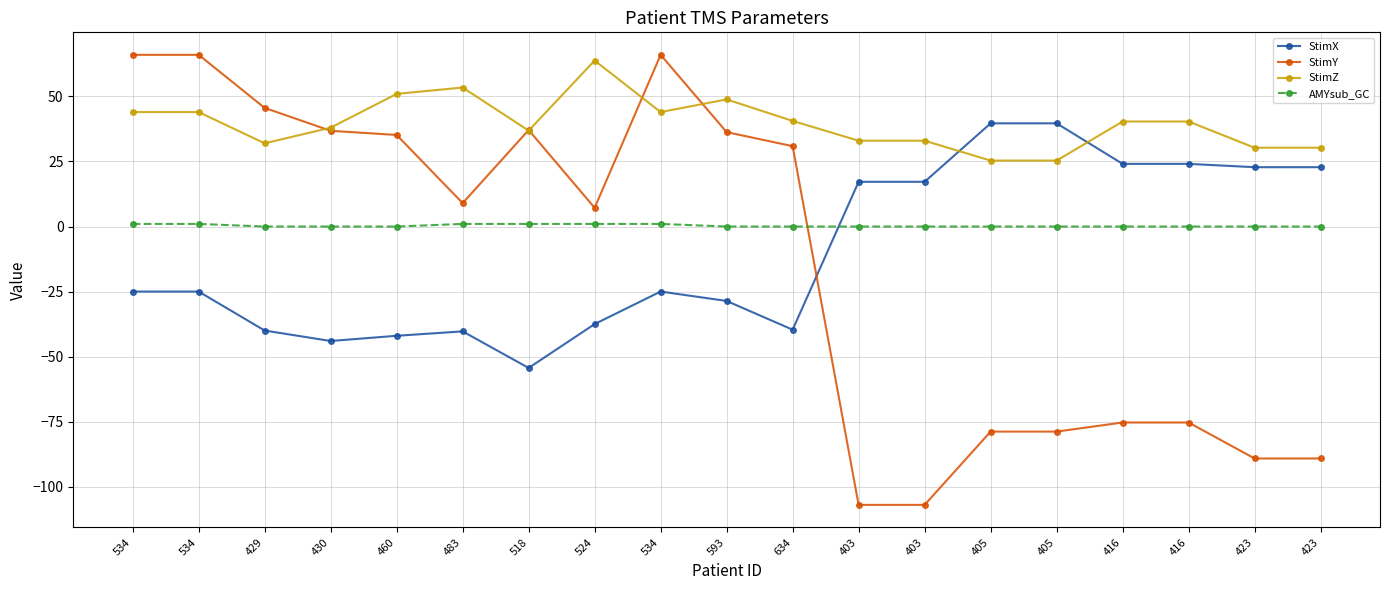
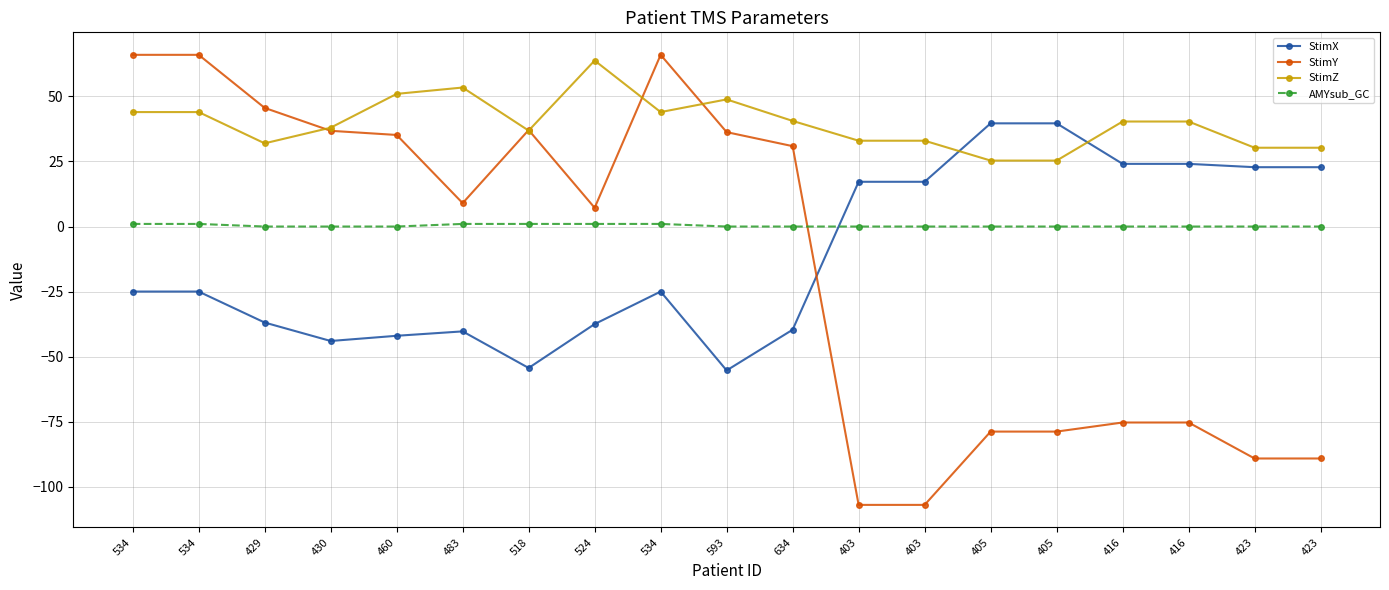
StimX, 429: -40 -> -37
StimX, 593: -29 -> -55
